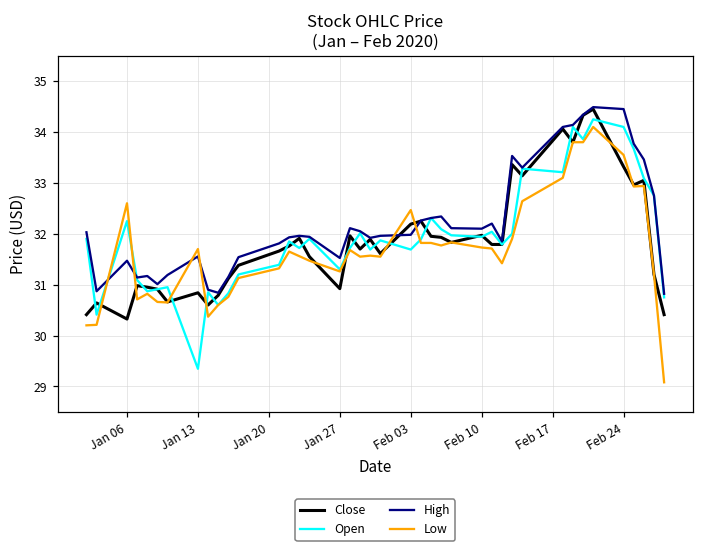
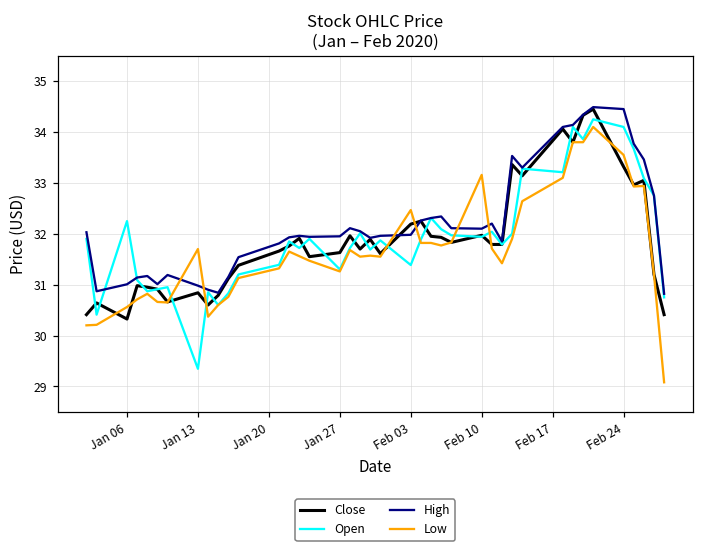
High, Jan 06: 31.5 -> 31.0
Low, Jan 06: 32.6 -> 30.6
High, Jan 13: 31.6 -> 31.0
Close, Jan 27: 30.9 -> 31.6
High, Jan 27: 31.5 -> 32.0
Open, Feb 03: 31.7 -> 31.4
Low, Feb 10: 31.7 -> 33.2
